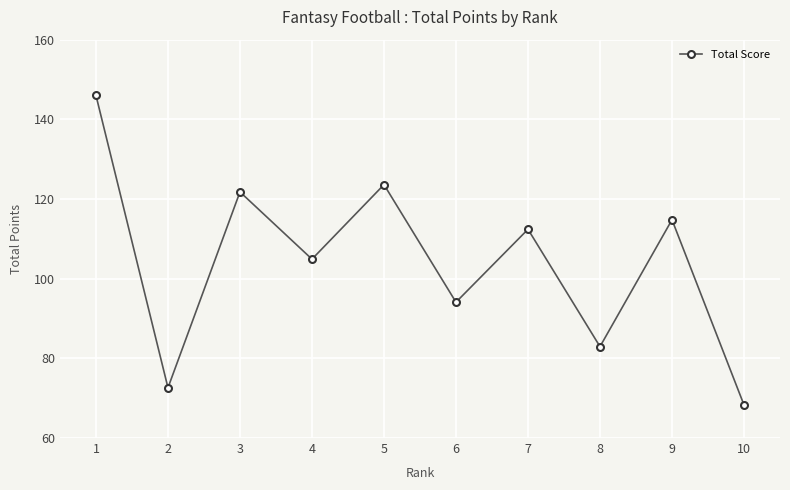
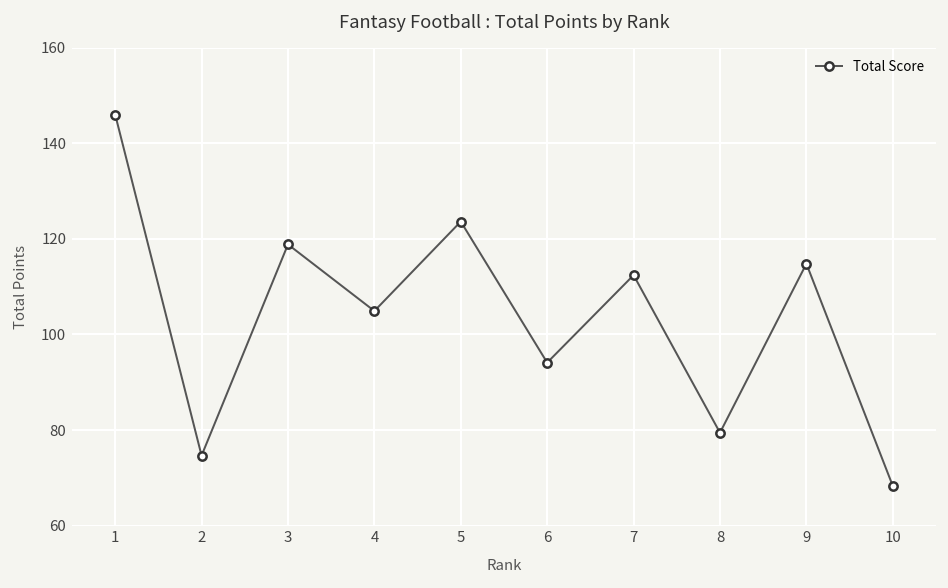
2: 73 -> 75
3: 122 -> 119
8: 83 -> 79
